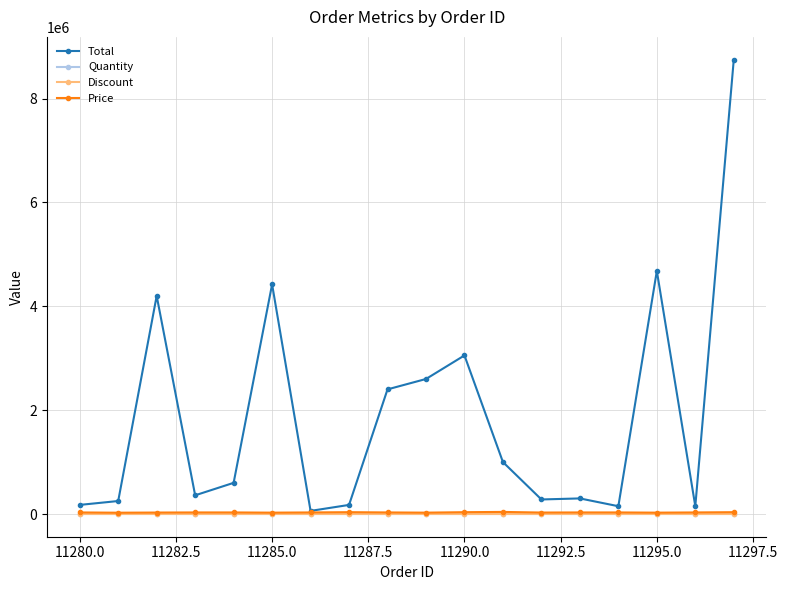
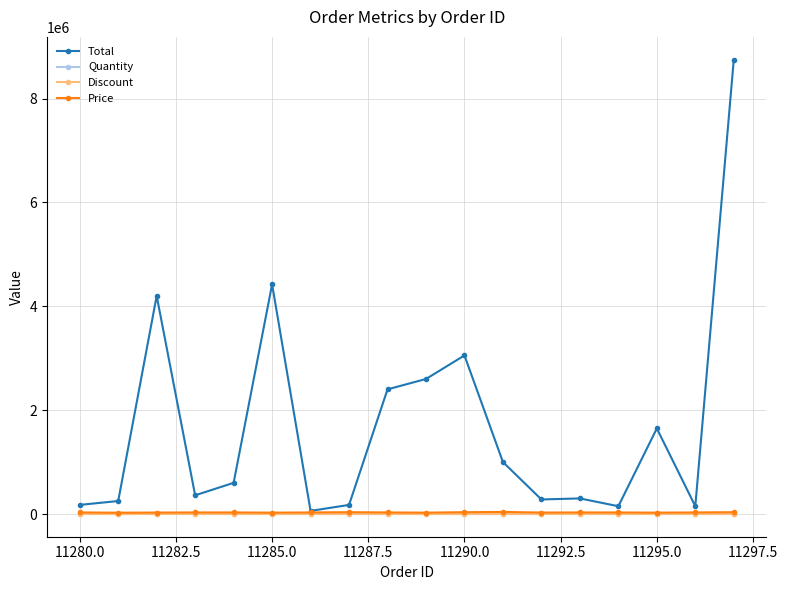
Total, 11295.0: 4700000 -> 1600000
